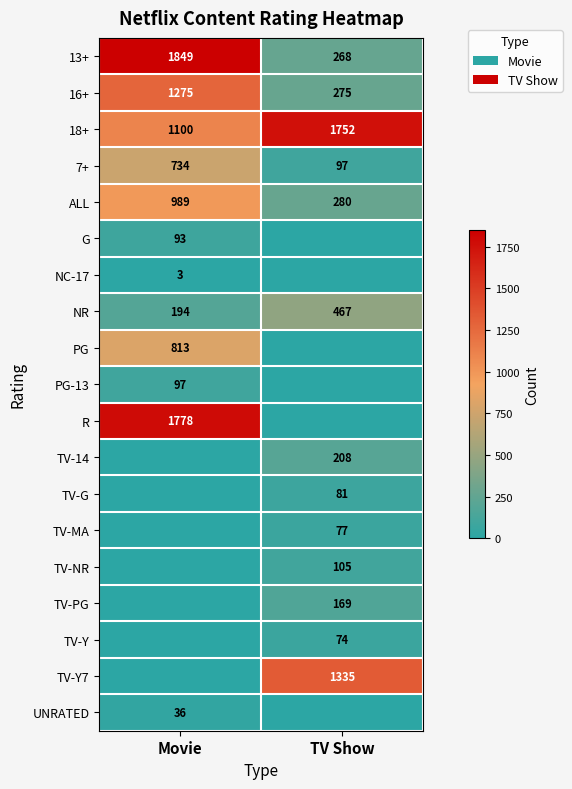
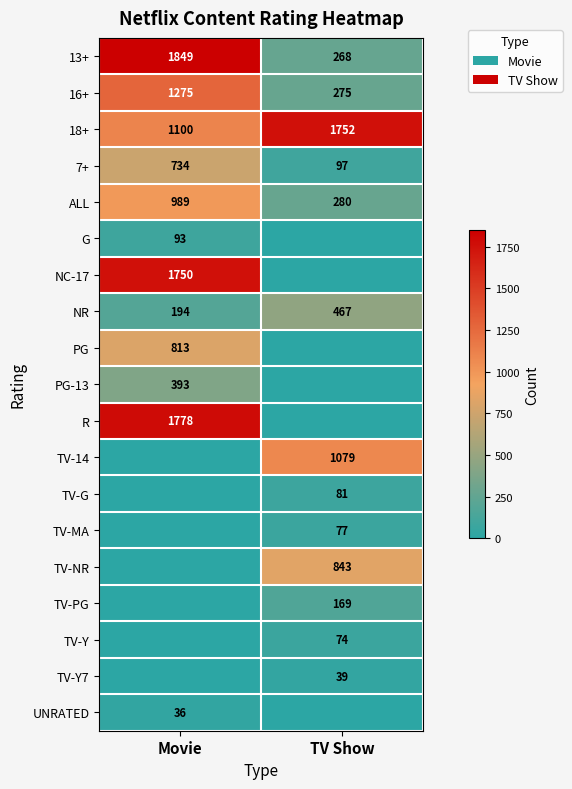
NC-17, Movie: 3 -> 1750
PG-13, Movie: 97 -> 393
TV-14, TV Show: 208 -> 1079
TV-NR, TV Show: 105 -> 843
TV-Y7, TV Show: 1335 -> 39
